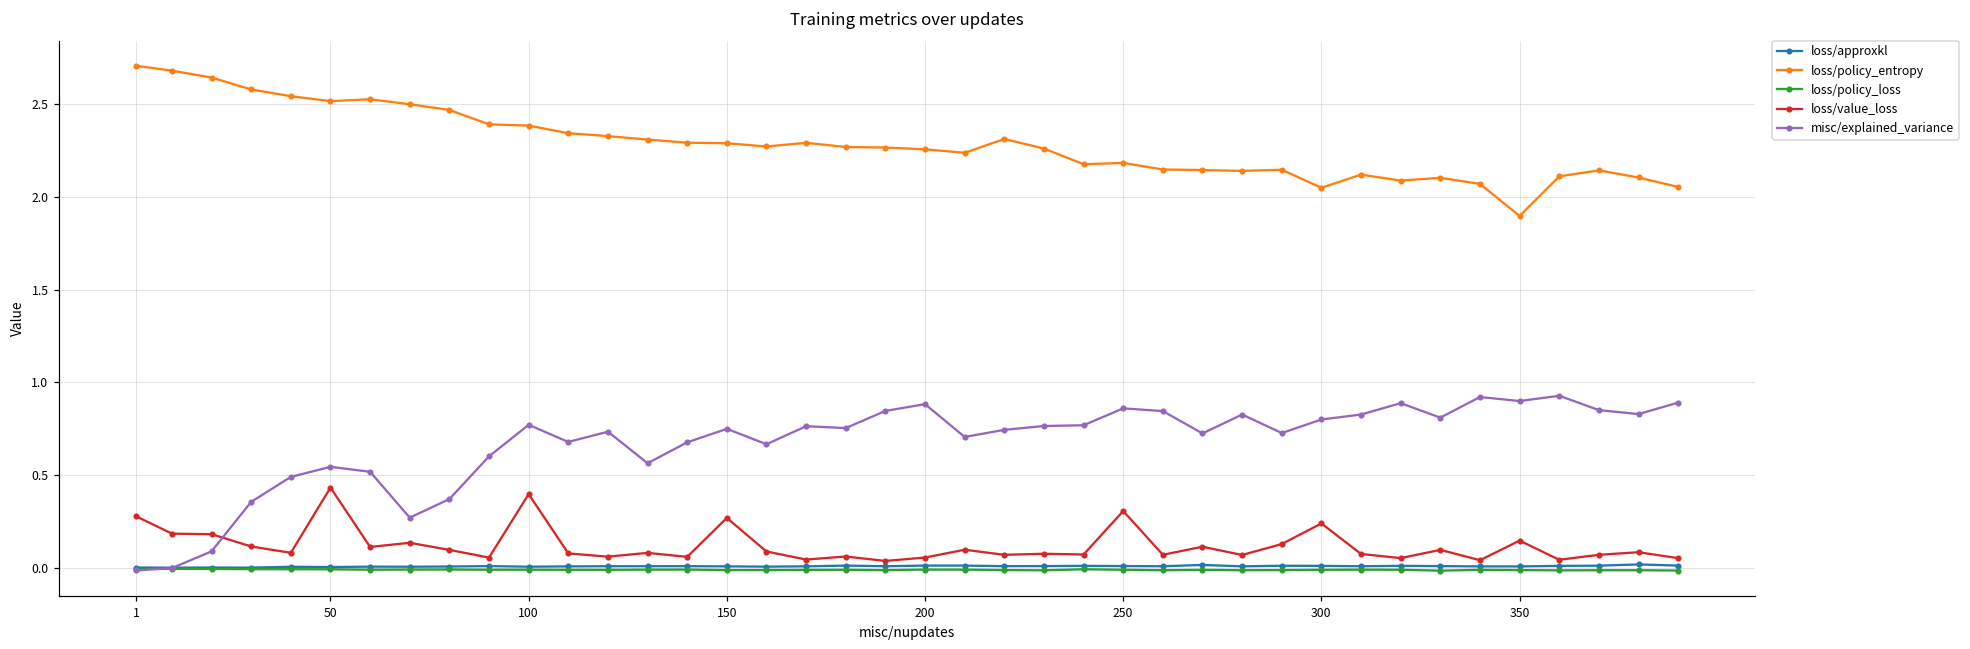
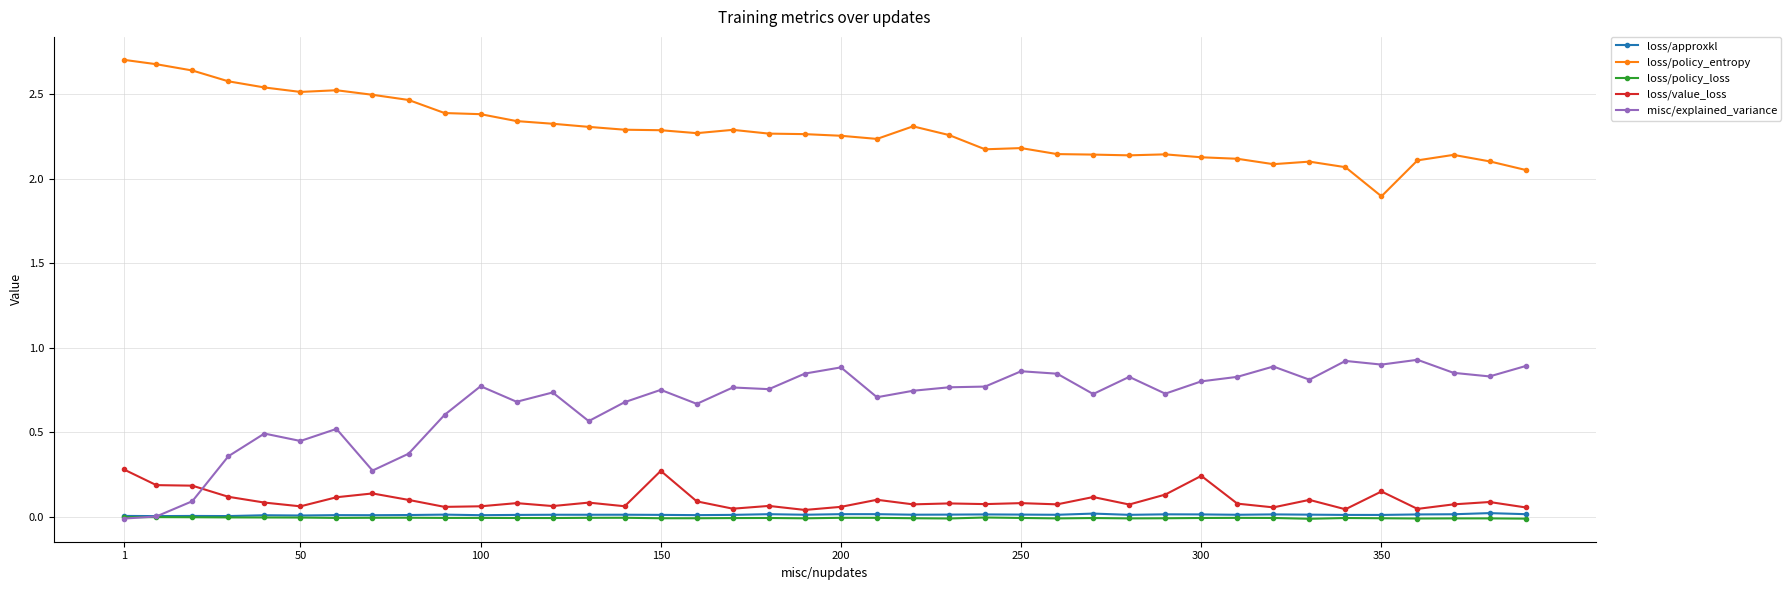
loss/value_loss, 50: 0.43 -> 0.06
misc/explained_variance, 50: 0.55 -> 0.45
loss/value_loss, 100: 0.40 -> 0.06
loss/value_loss, 250: 0.31 -> 0.08
loss/policy_entropy, 300: 2.05 -> 2.13
